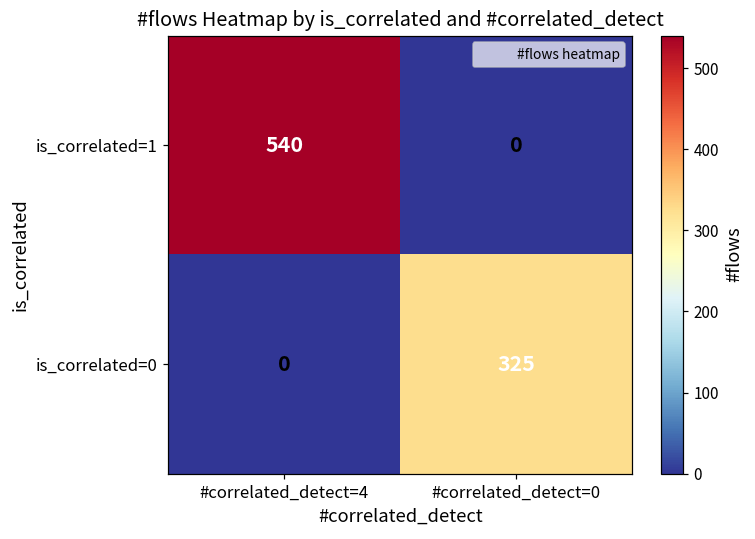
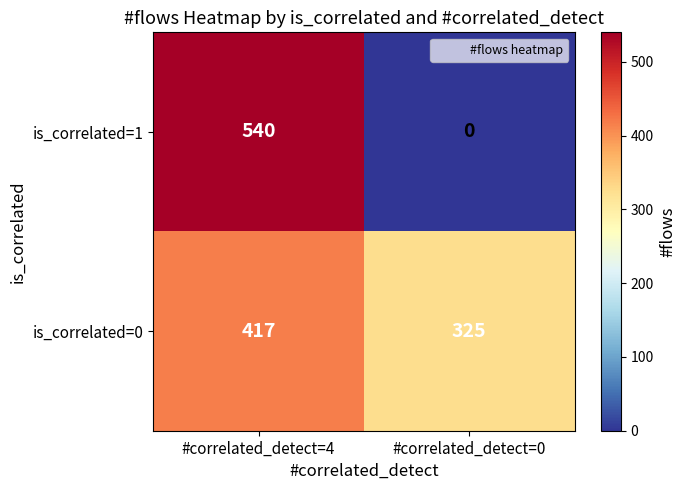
is_correlated=0, #correlated_detect=4: 0 -> 417
